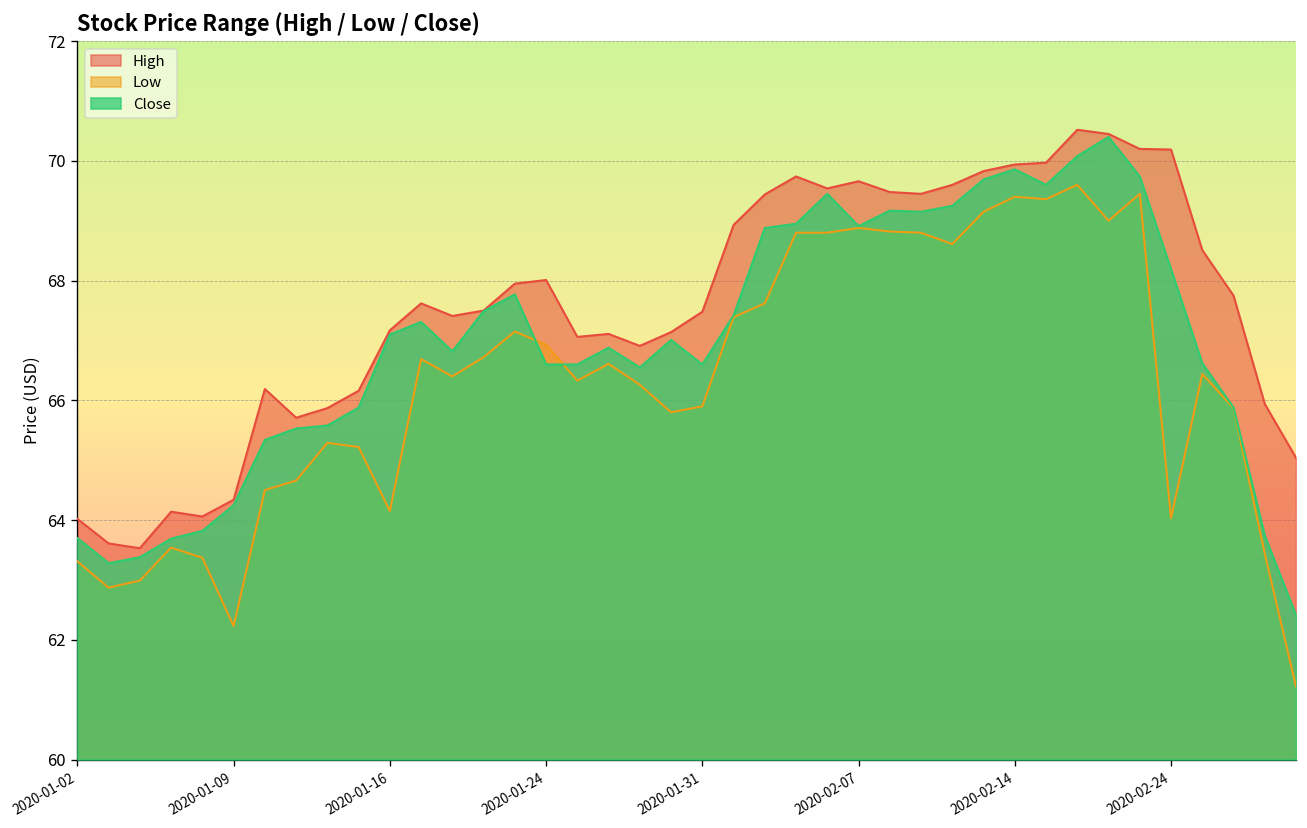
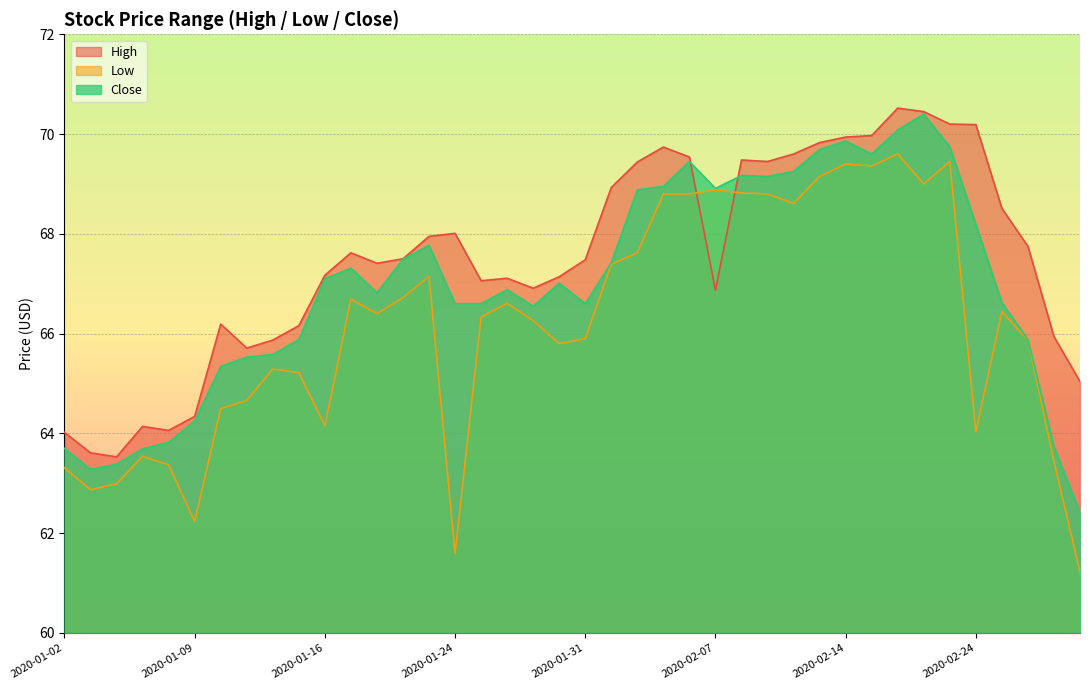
Low, 2020-01-24: 66.9 -> 61.6
High, 2020-02-07: 69.7 -> 66.9
